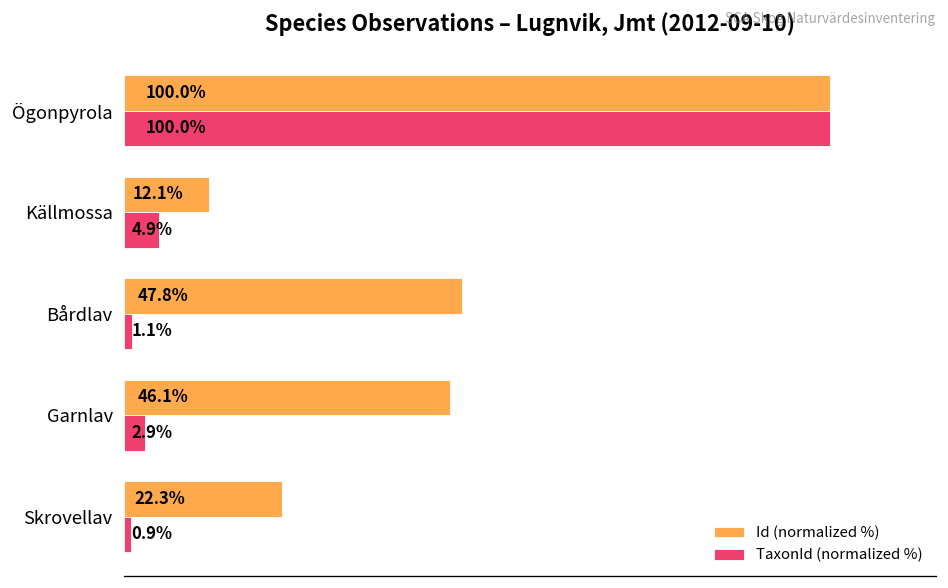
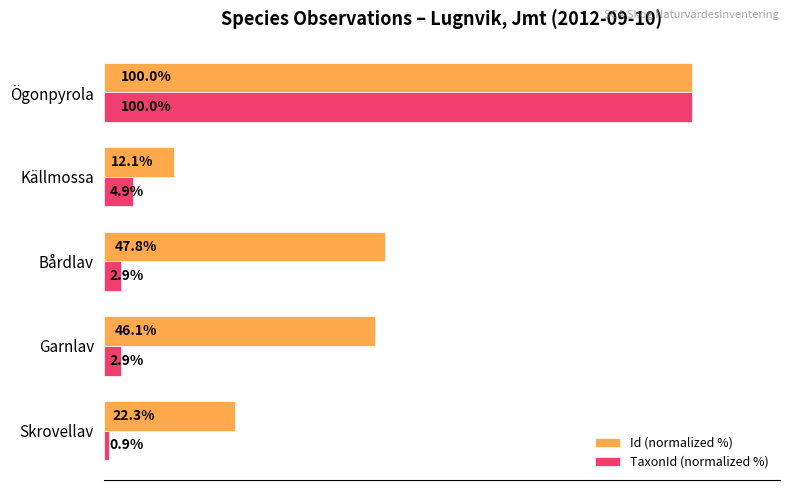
TaxonId (normalized %), Bårdlav: 1.1% -> 2.9%
